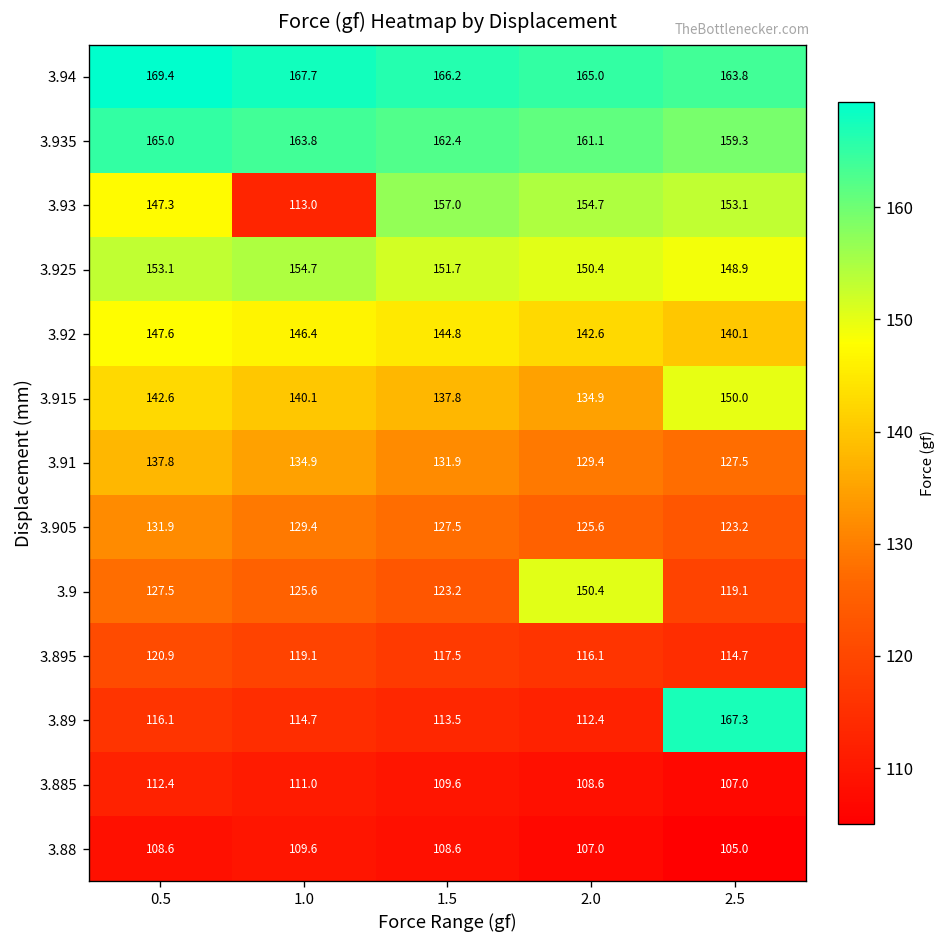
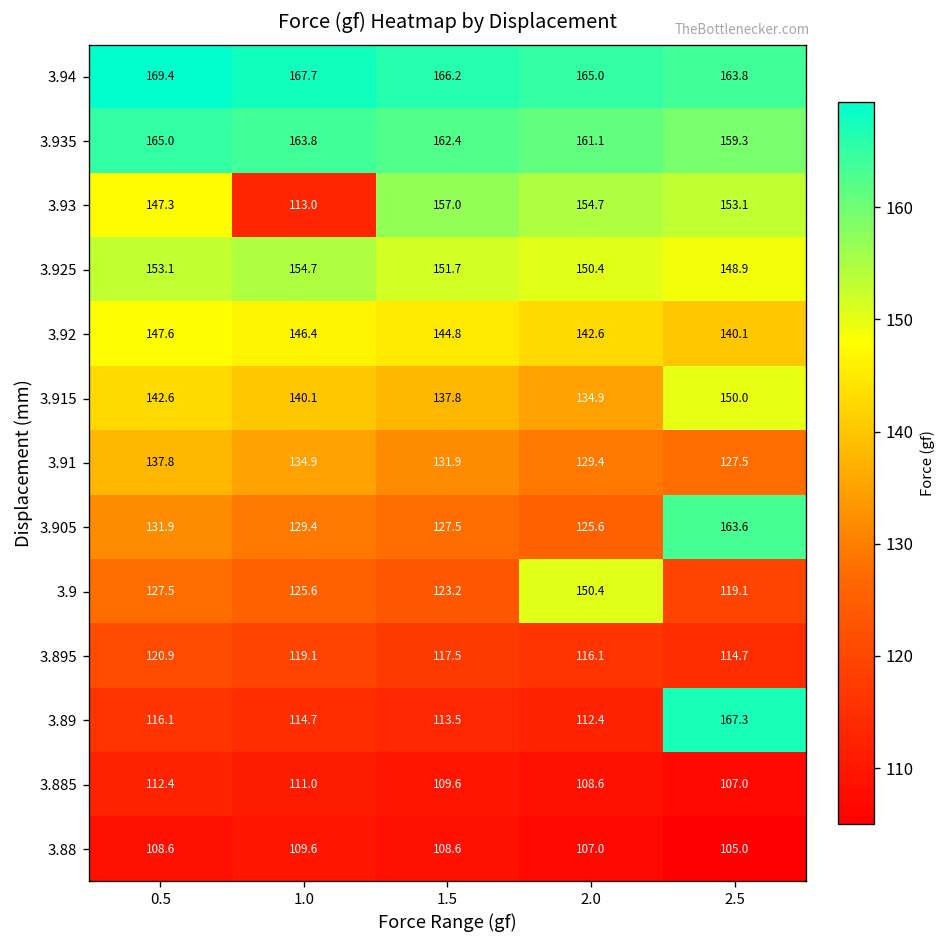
3.905, 2.5: 123.2 -> 163.6
